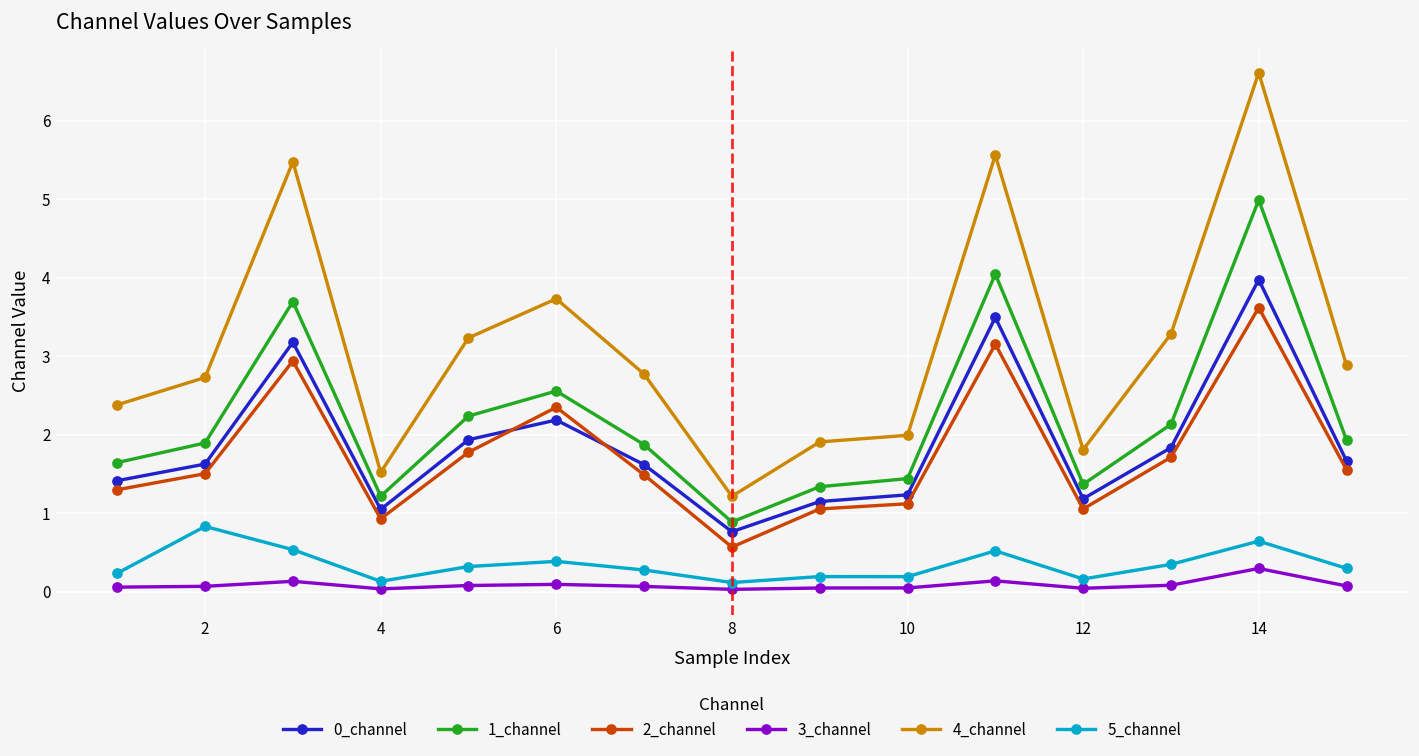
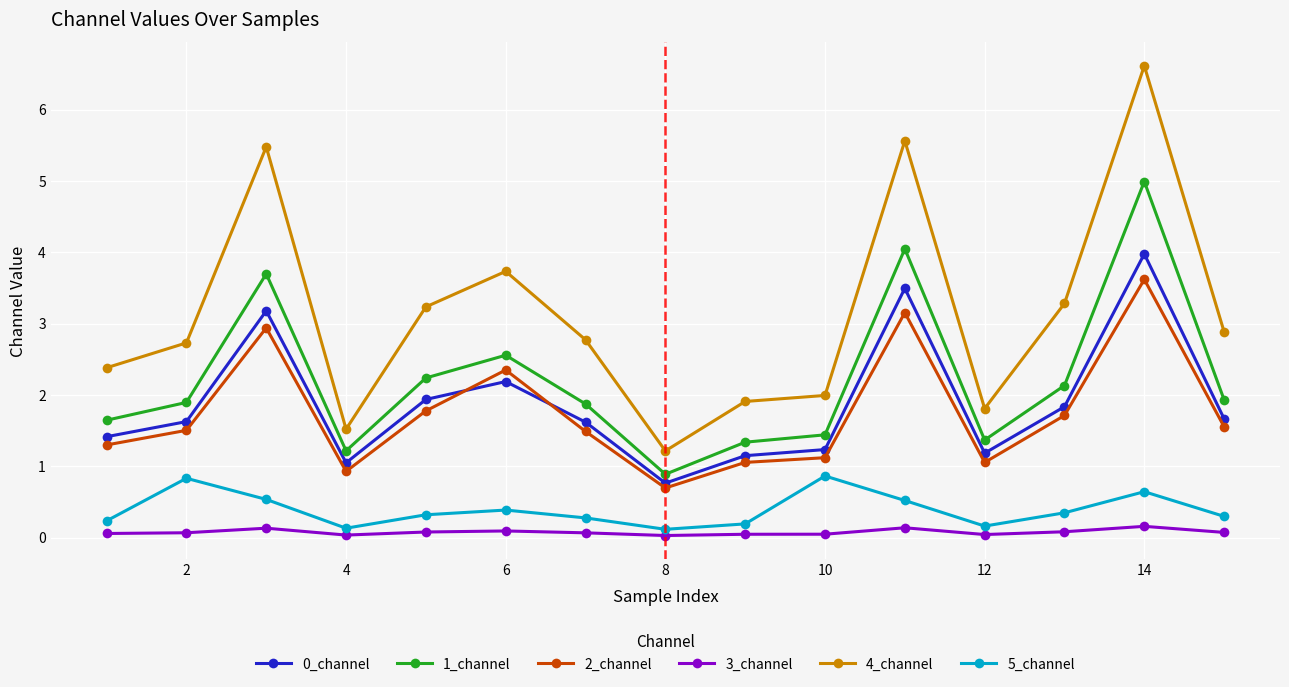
2_channel, 8: 0.6 -> 0.7
5_channel, 10: 0.2 -> 0.9
3_channel, 14: 0.3 -> 0.2
